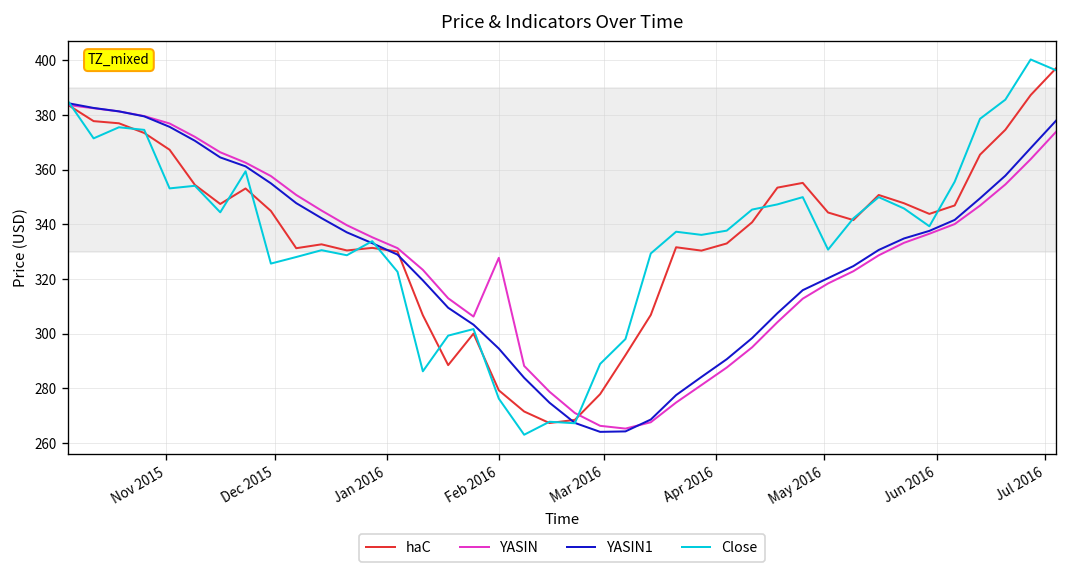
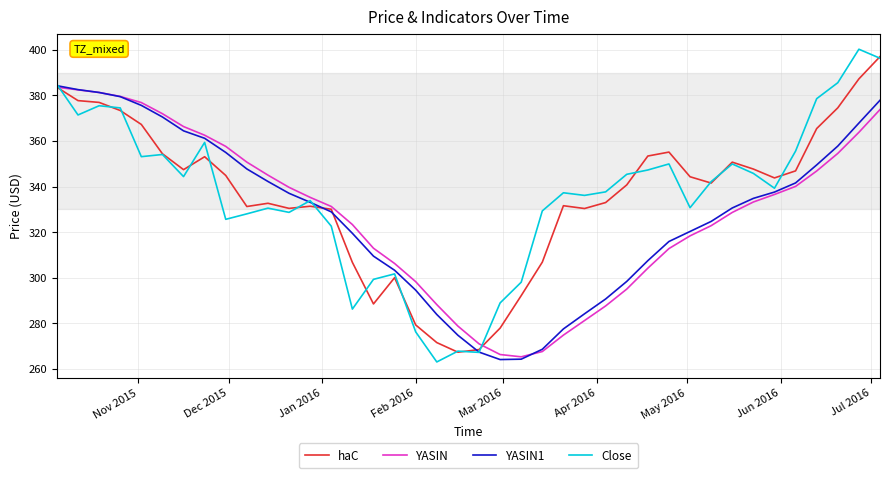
YASIN, Feb 2016: 328 -> 298
